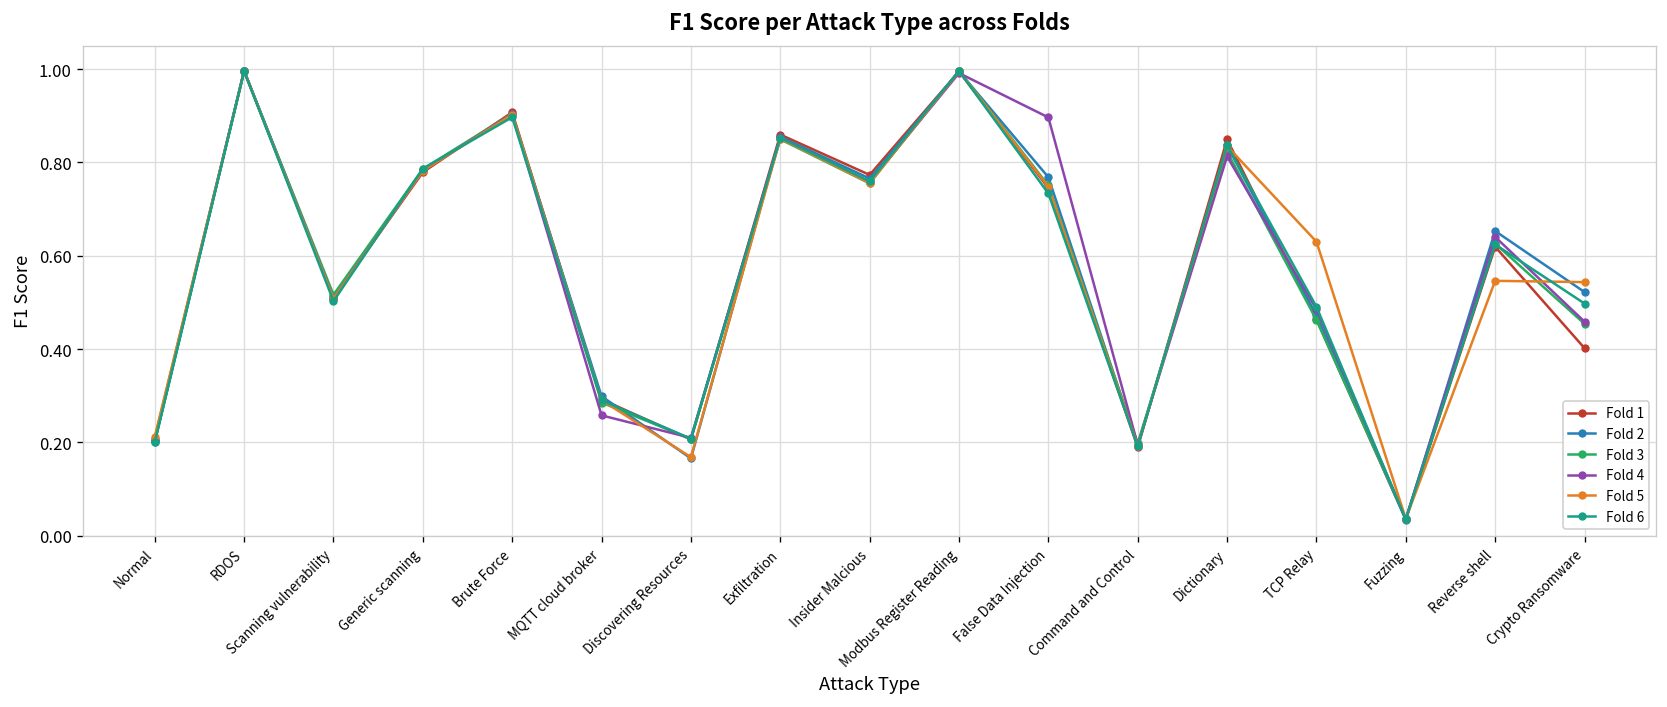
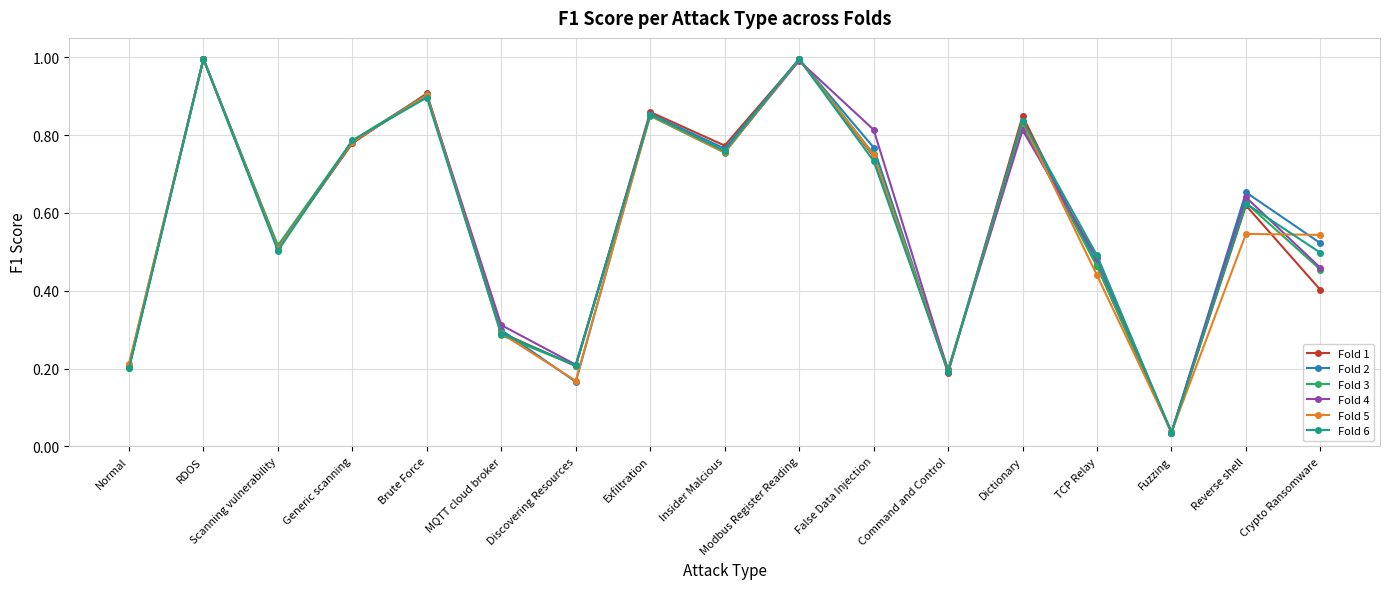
Fold 4, MQTT cloud broker: 0.26 -> 0.31
Fold 4, False Data Injection: 0.90 -> 0.81
Fold 5, TCP Relay: 0.63 -> 0.44
